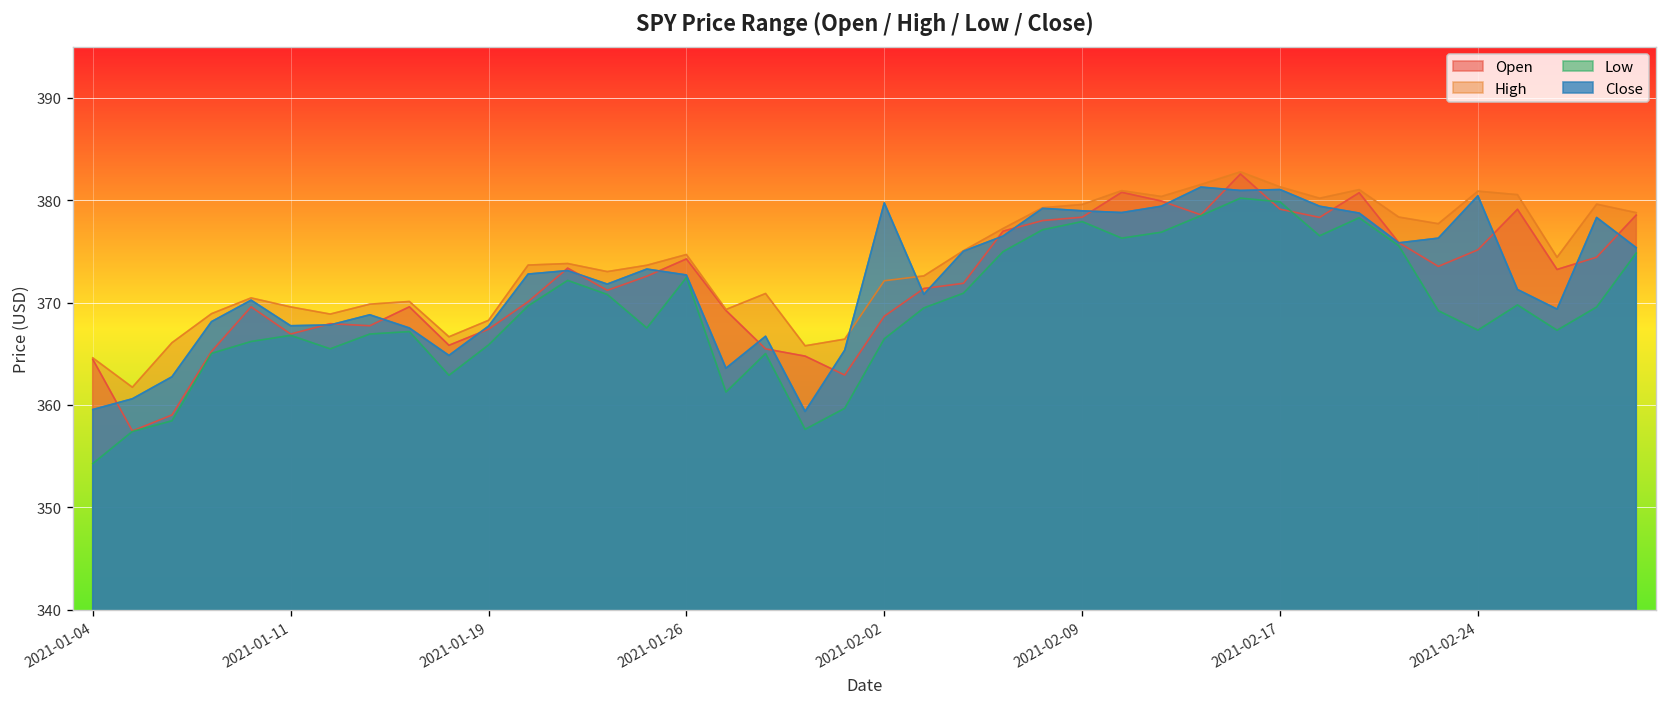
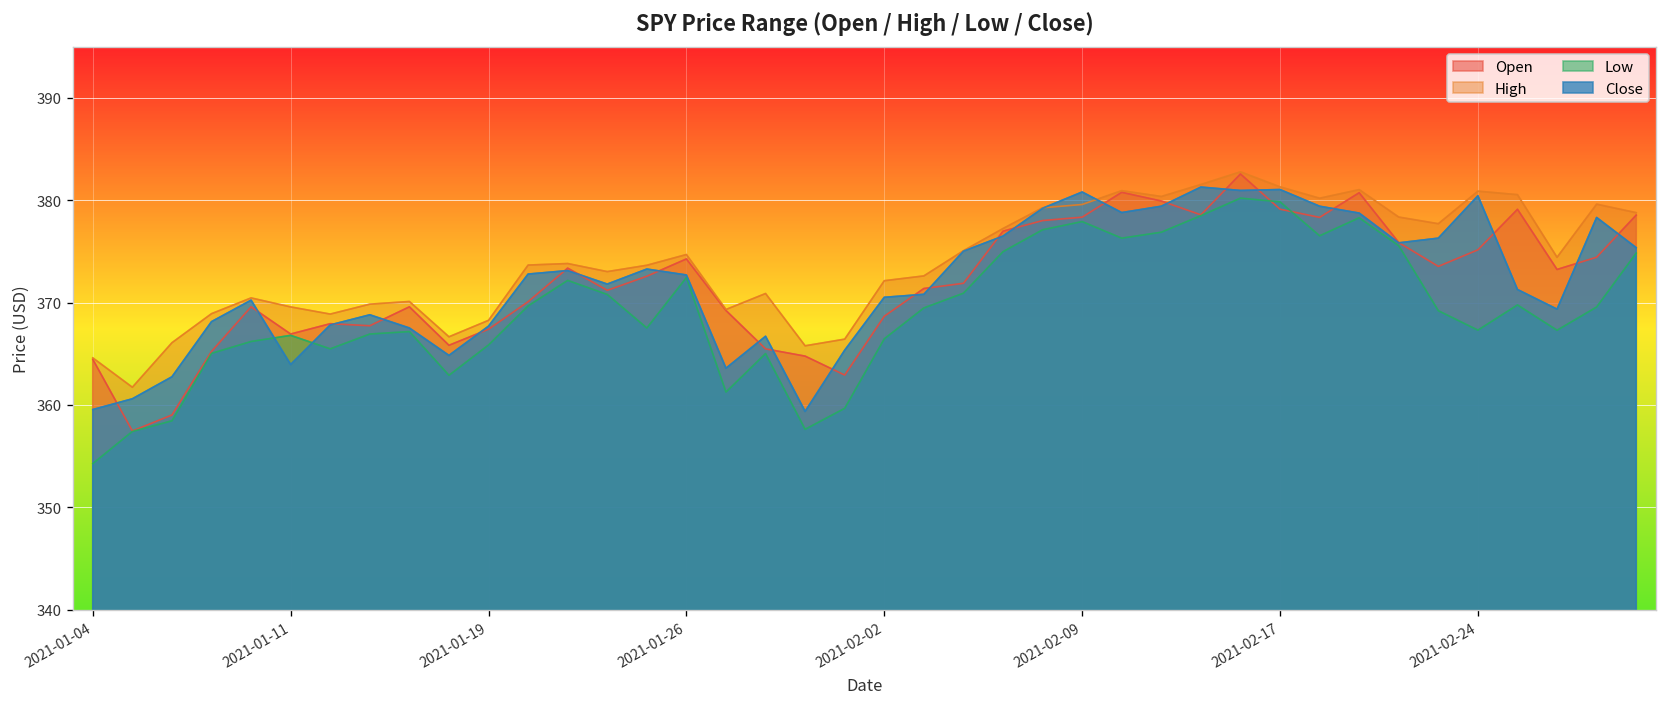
Close, 2021-01-11: 368 -> 364
Close, 2021-02-02: 380 -> 371
Close, 2021-02-09: 379 -> 381
